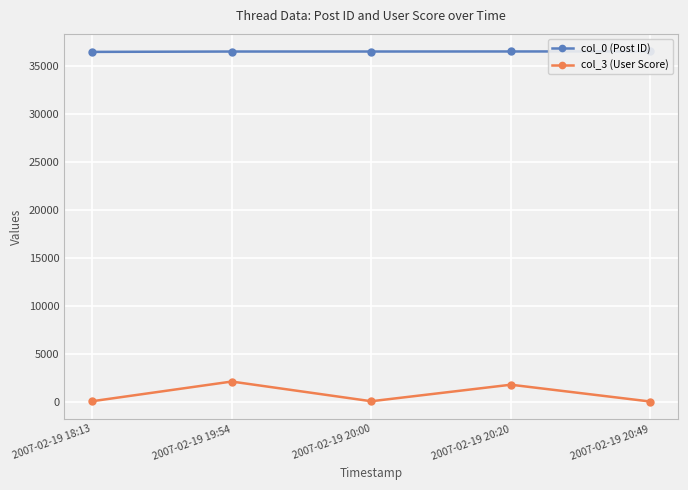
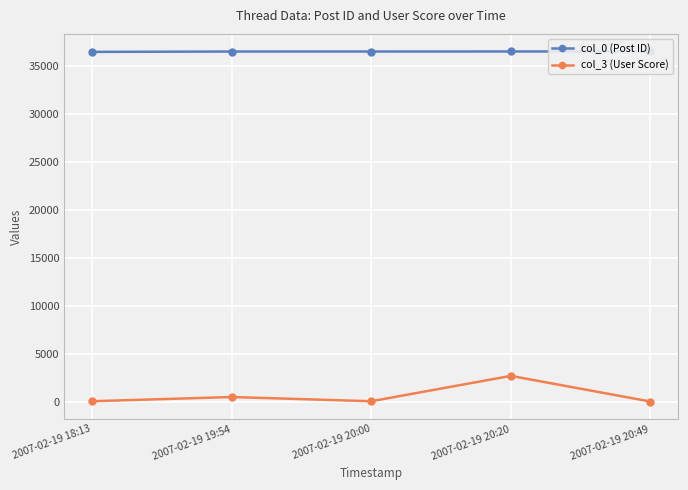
col_3 (User Score), 2007-02-19 19:54: 2000 -> 0
col_3 (User Score), 2007-02-19 20:20: 2000 -> 3000
